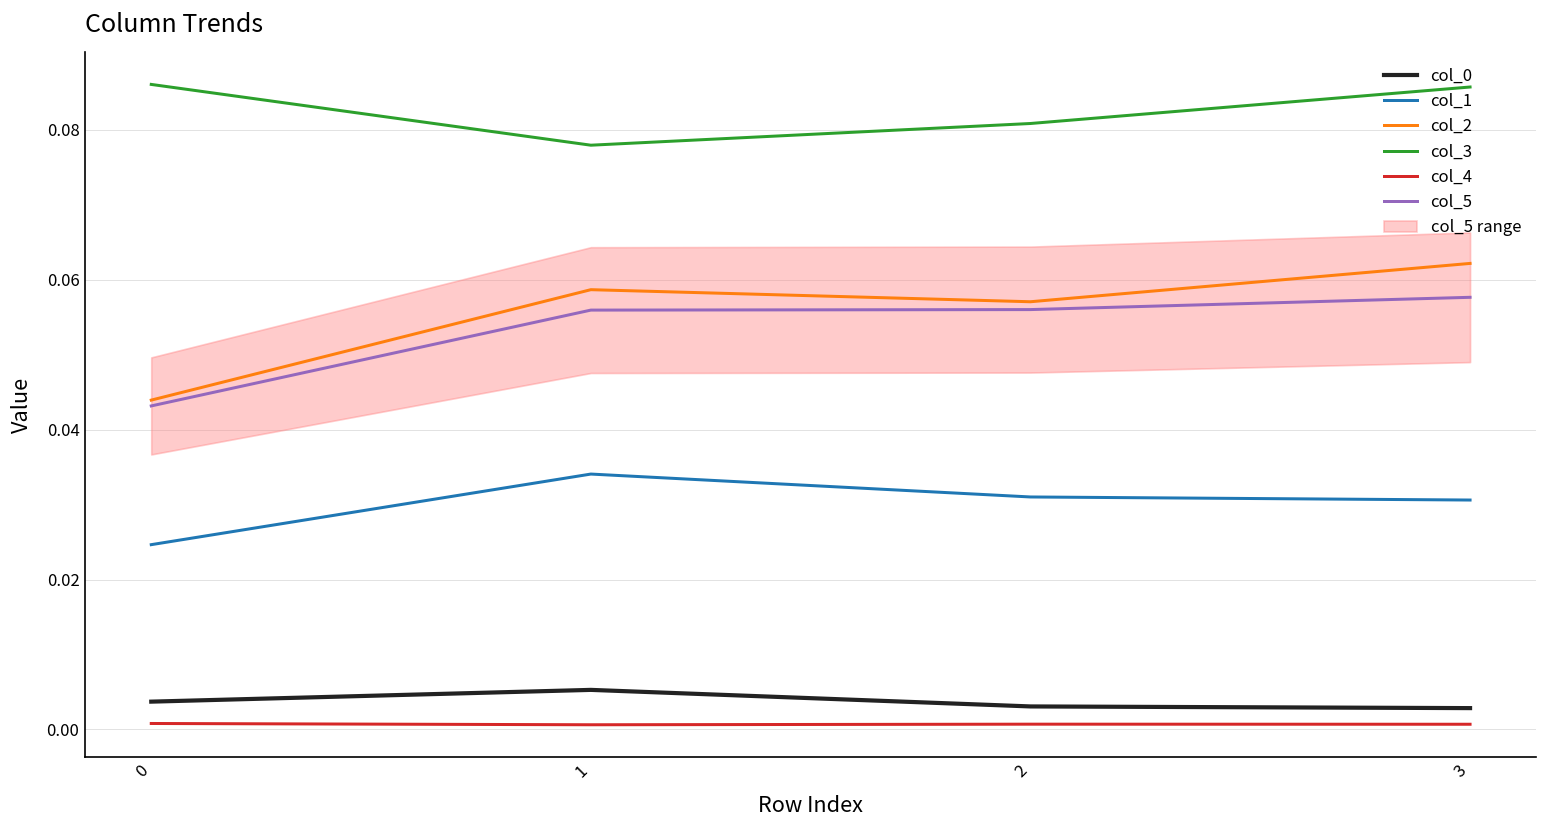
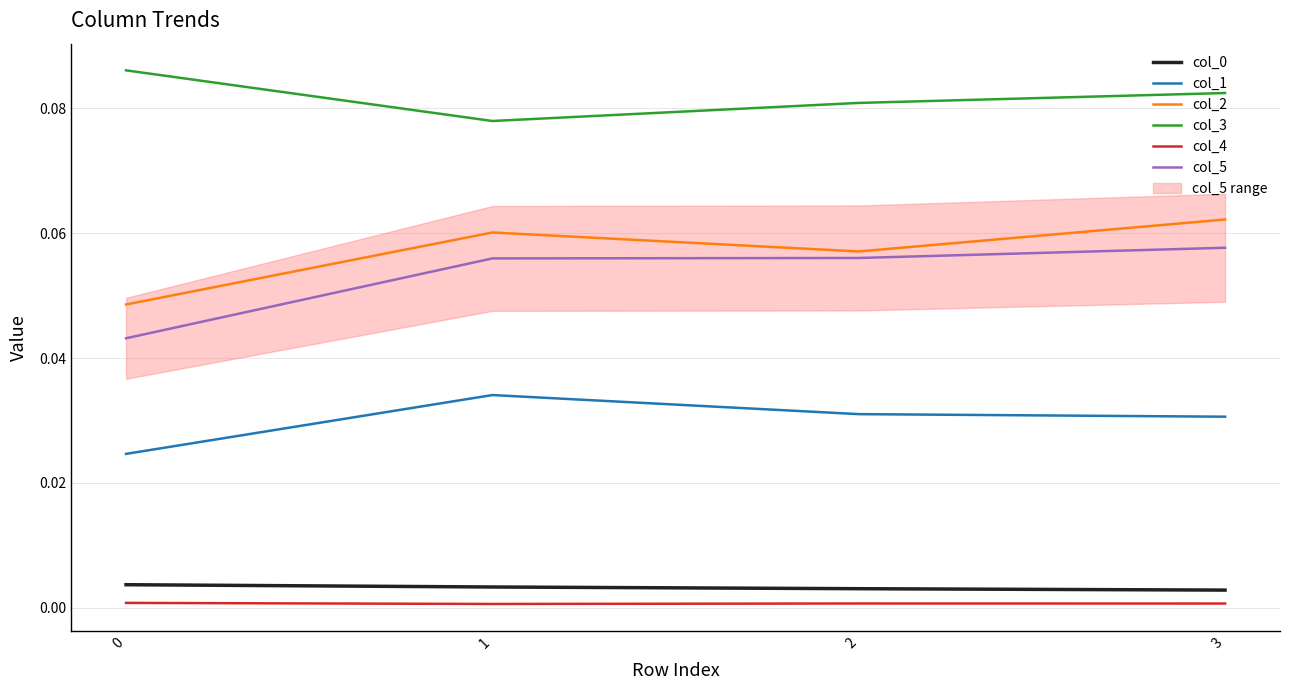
col_2, 0: 0.044 -> 0.049
col_0, 1: 0.005 -> 0.003
col_2, 1: 0.059 -> 0.060
col_3, 3: 0.086 -> 0.082
